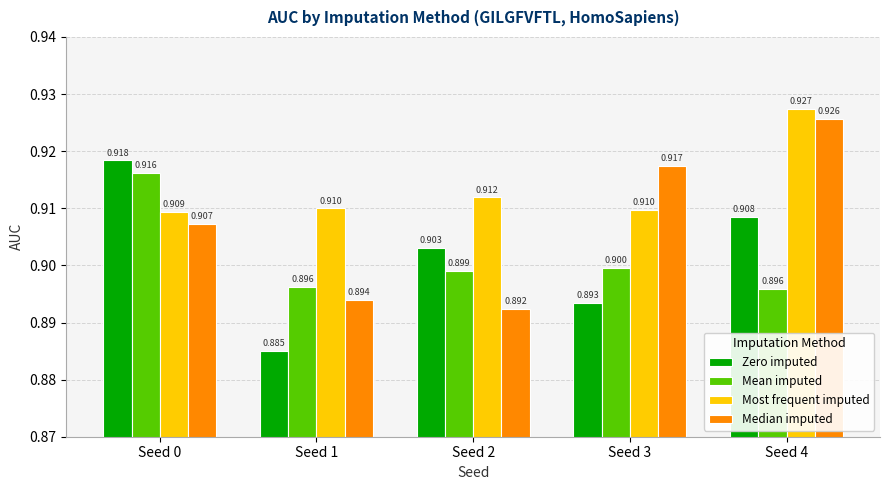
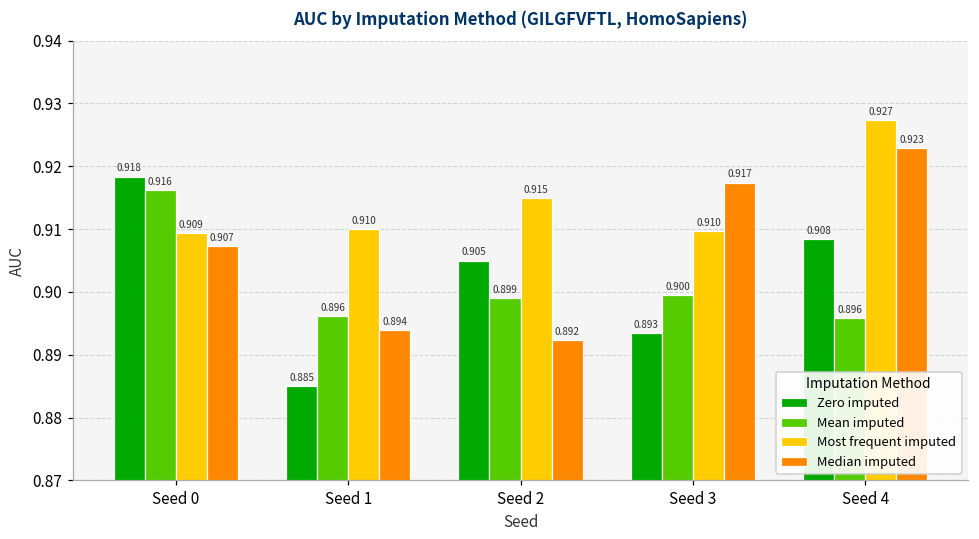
Zero imputed, Seed 2: 0.903 -> 0.905
Most frequent imputed, Seed 2: 0.912 -> 0.915
Median imputed, Seed 4: 0.926 -> 0.923
